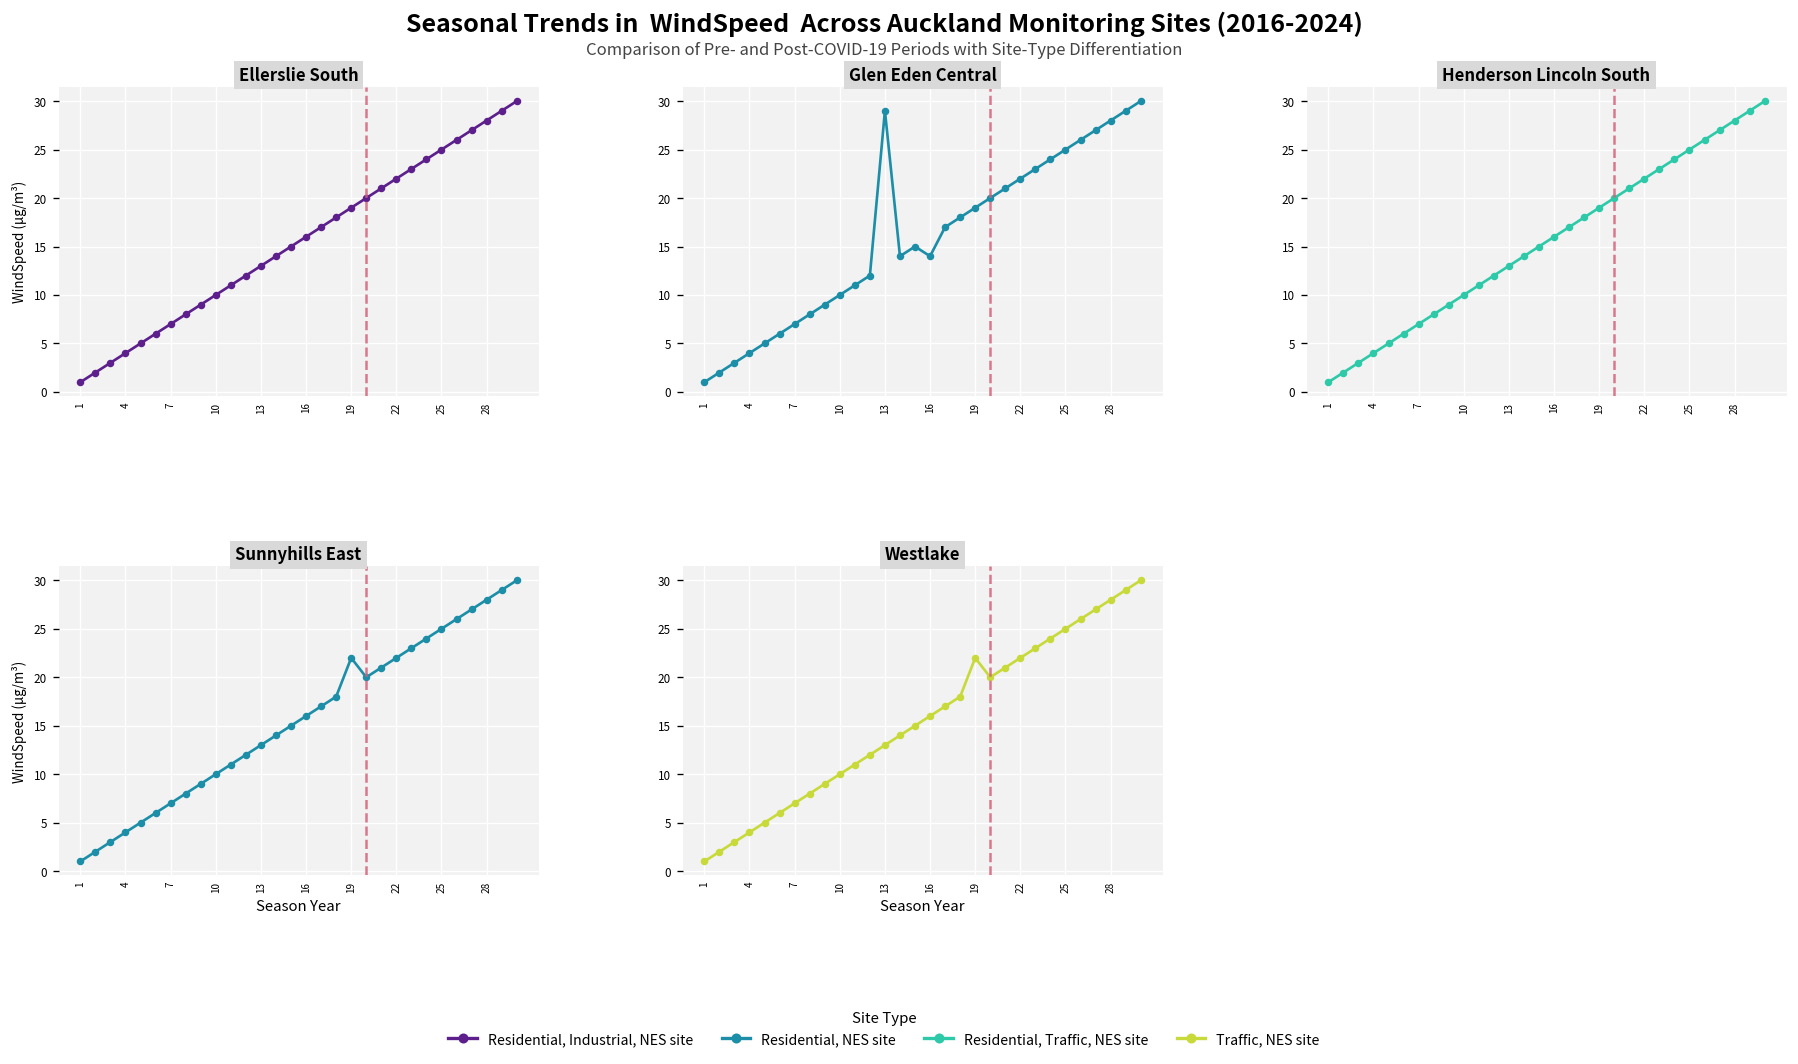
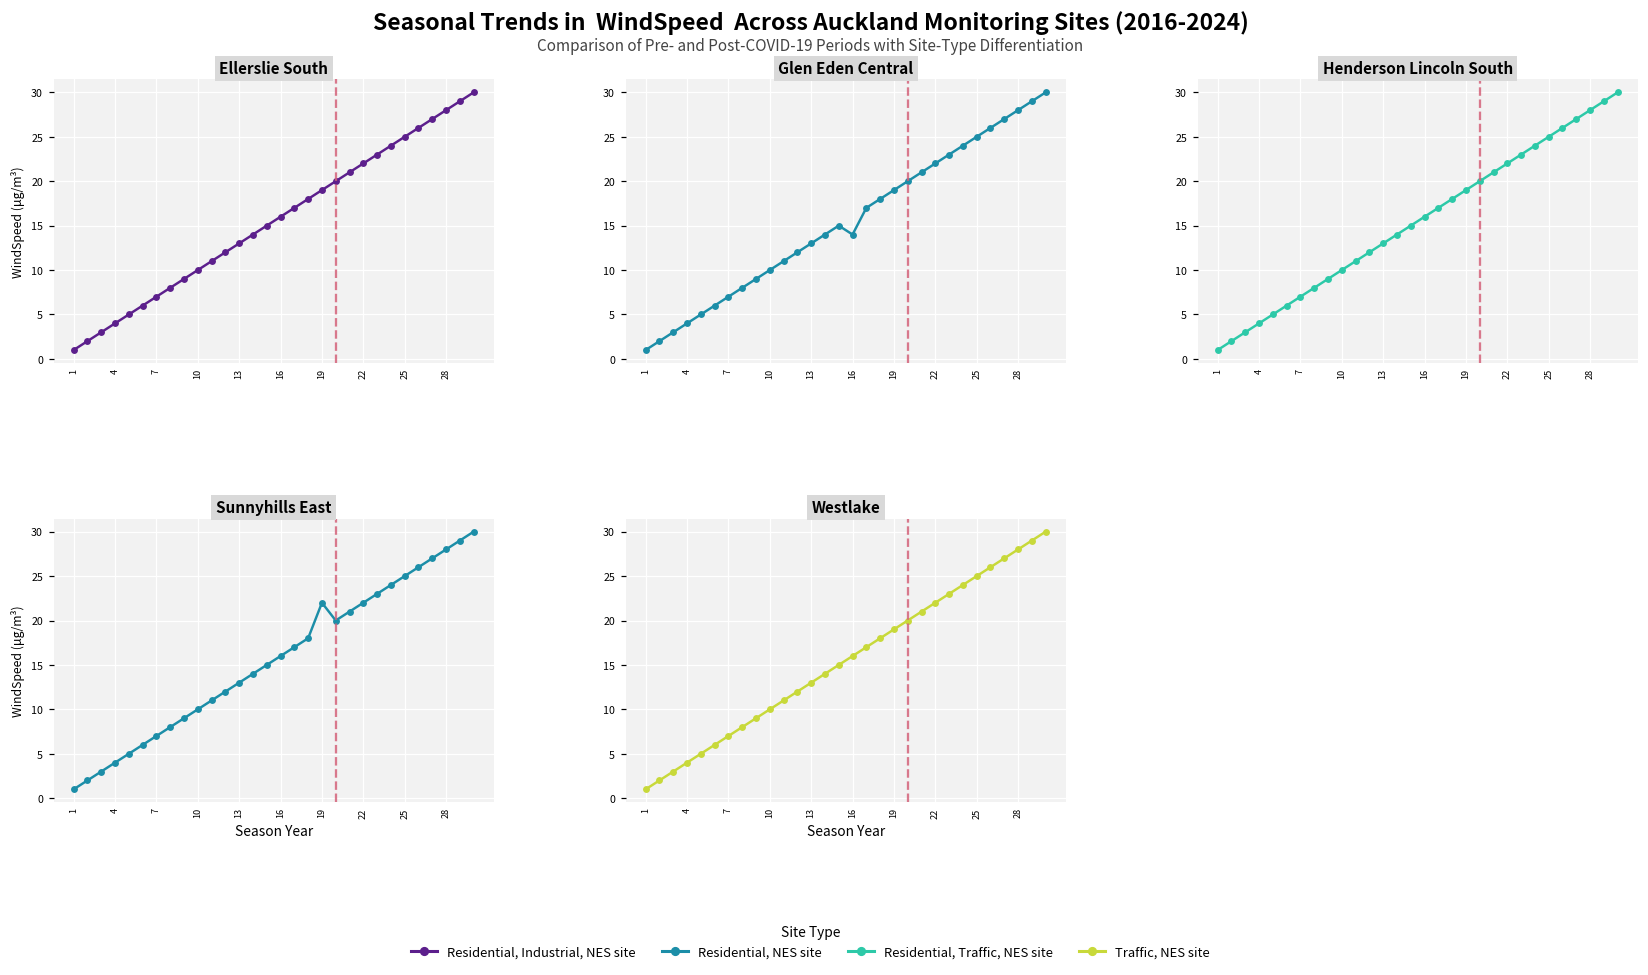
Glen Eden Central, 13: 29 -> 13
Westlake, 19: 22 -> 19
